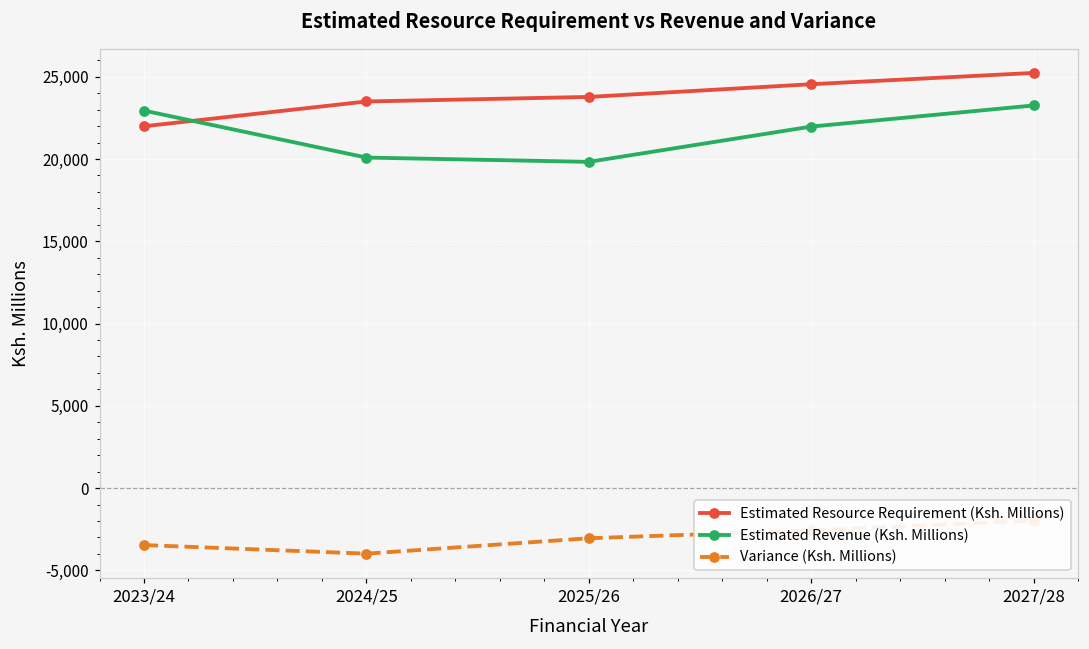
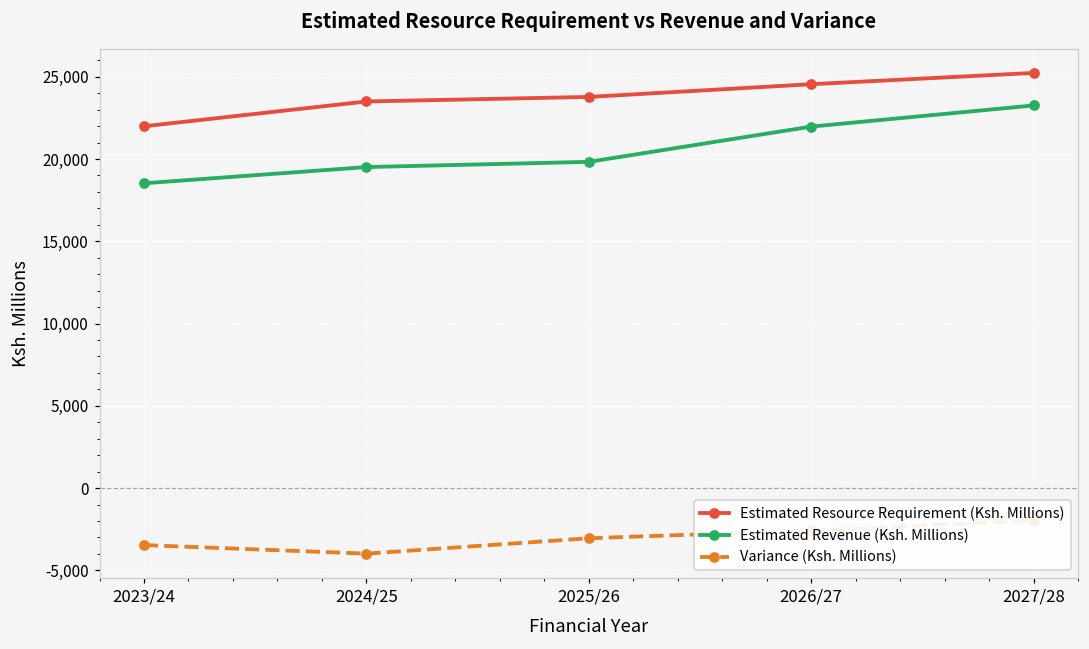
Estimated Revenue (Ksh. Millions), 2023/24: 22,900 -> 18,500
Estimated Revenue (Ksh. Millions), 2024/25: 20,100 -> 19,500
